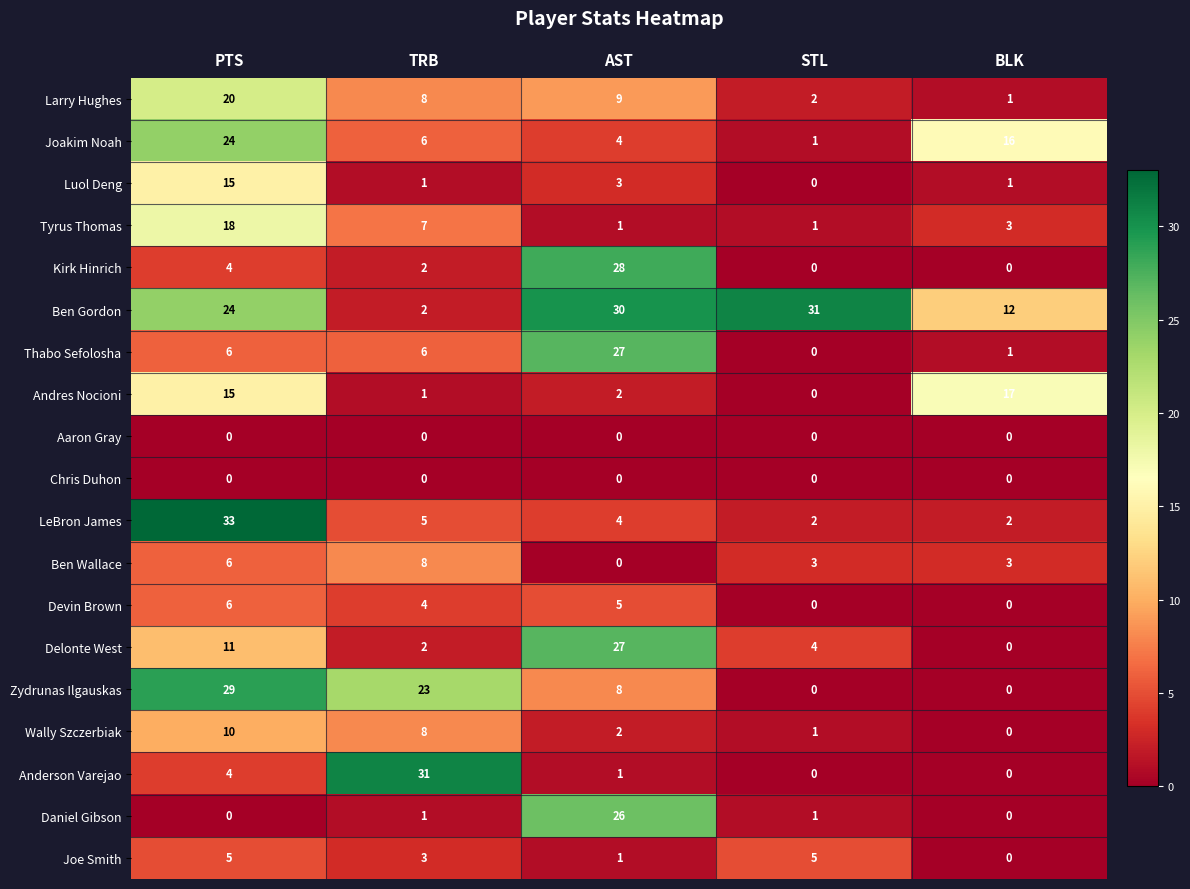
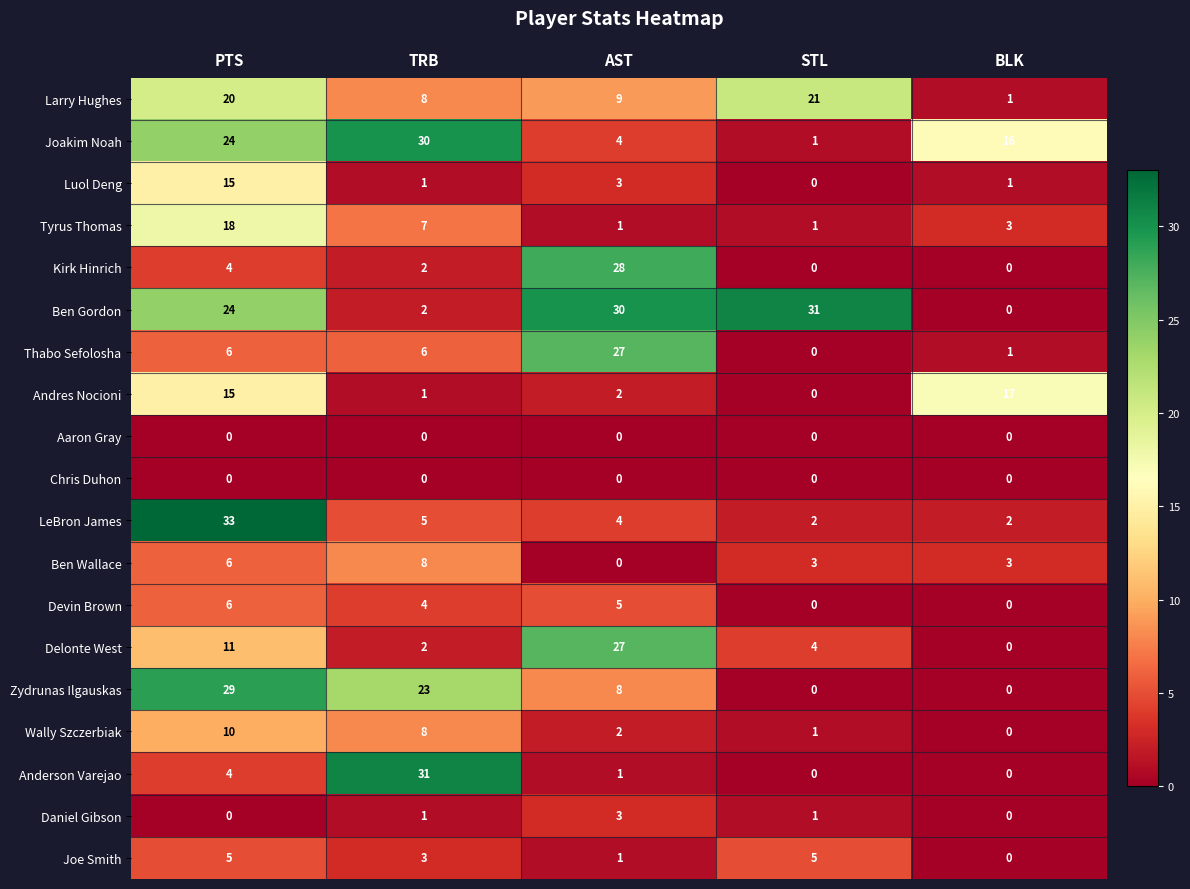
Larry Hughes, STL: 2 -> 21
Joakim Noah, TRB: 6 -> 30
Ben Gordon, BLK: 12 -> 0
Daniel Gibson, AST: 26 -> 3
